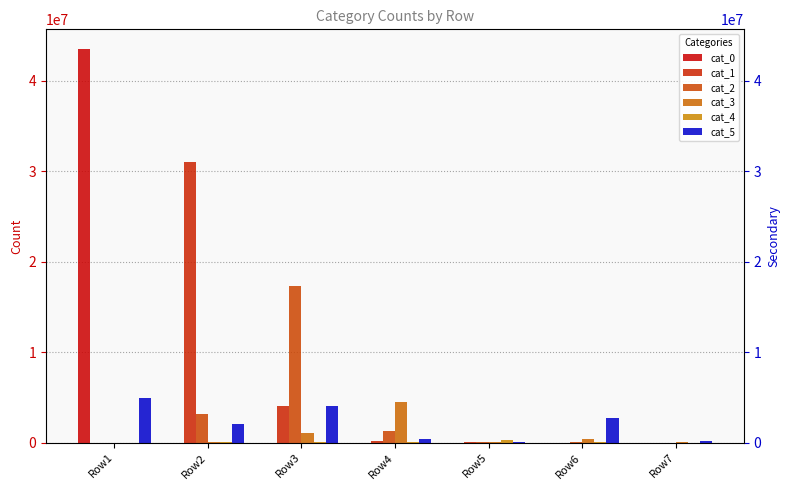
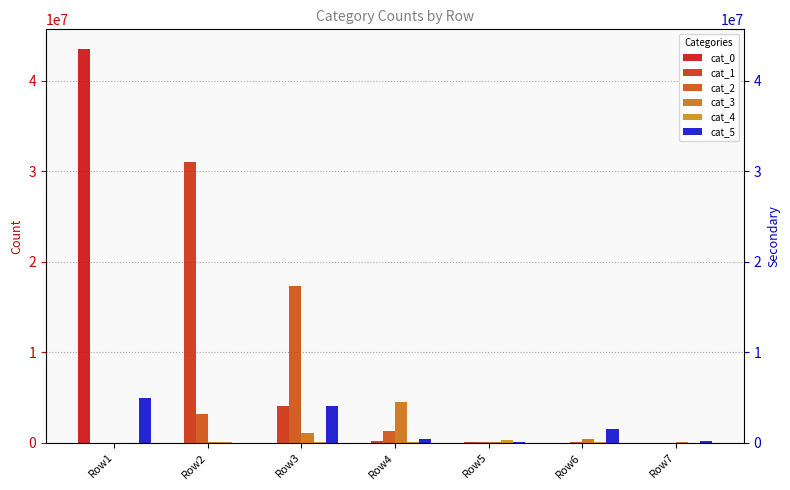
cat_5, Row2: 2000000 -> 0
cat_5, Row6: 3000000 -> 1000000
